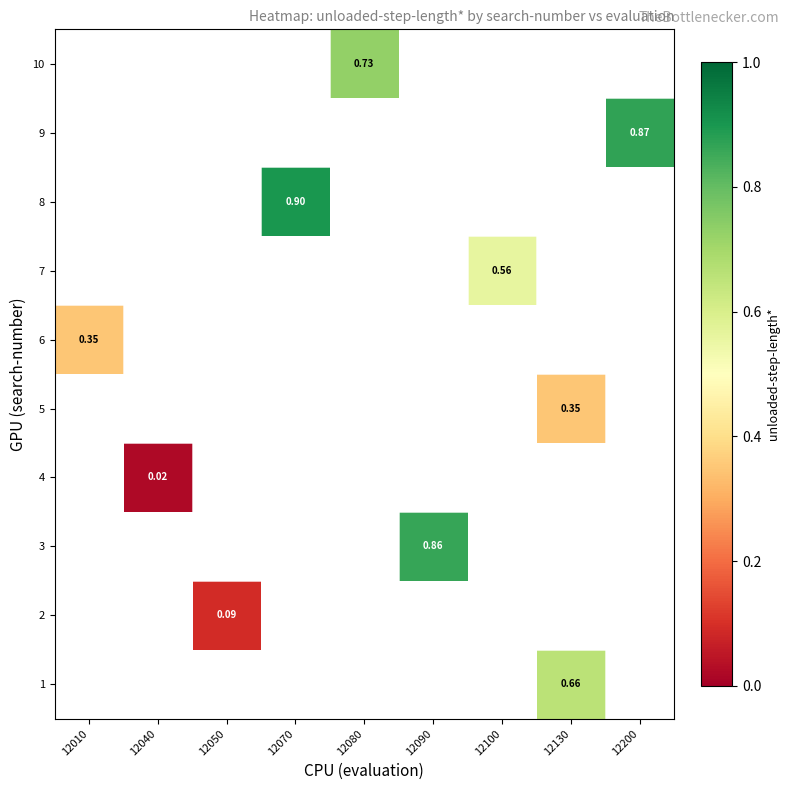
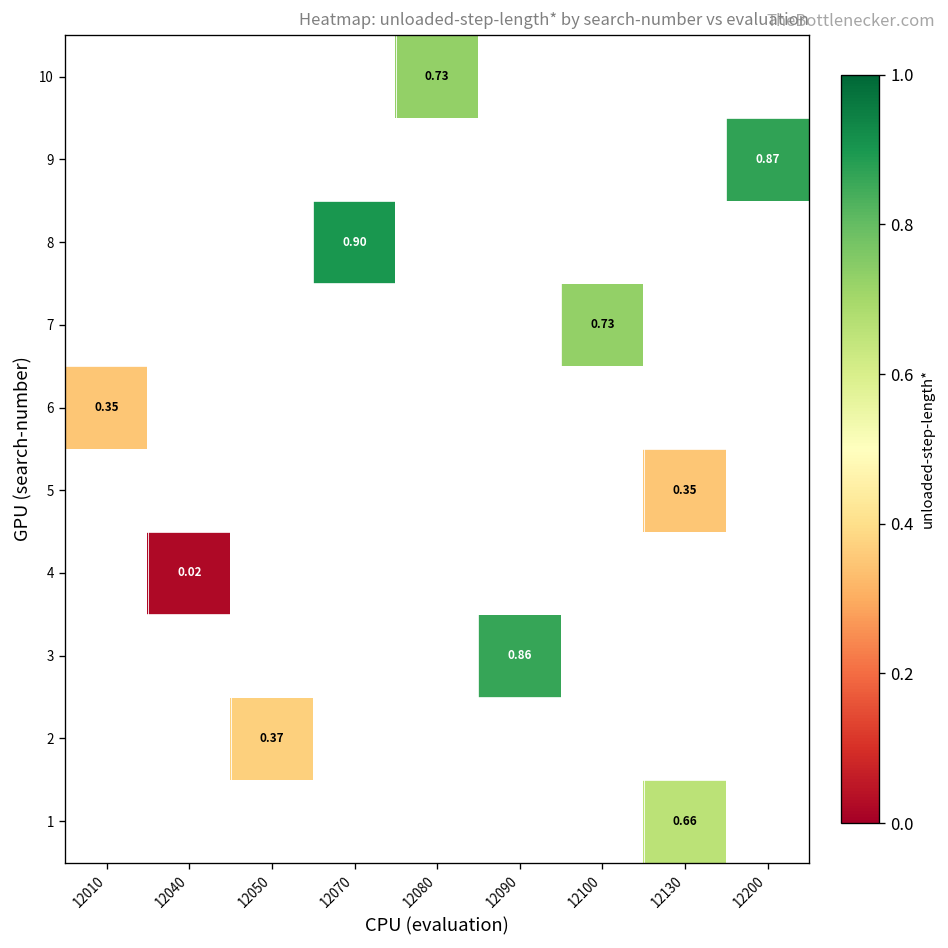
7, 12100: 0.56 -> 0.73
2, 12050: 0.09 -> 0.37
